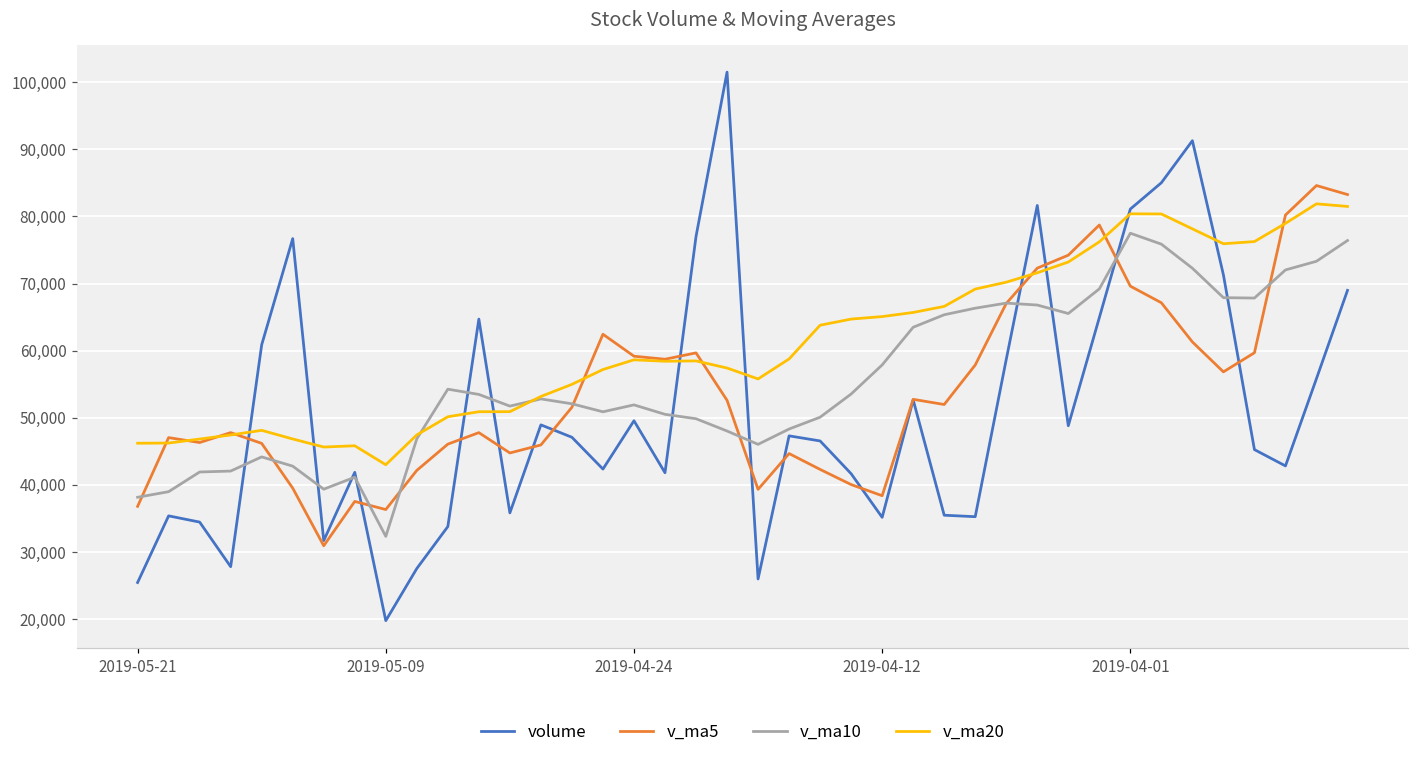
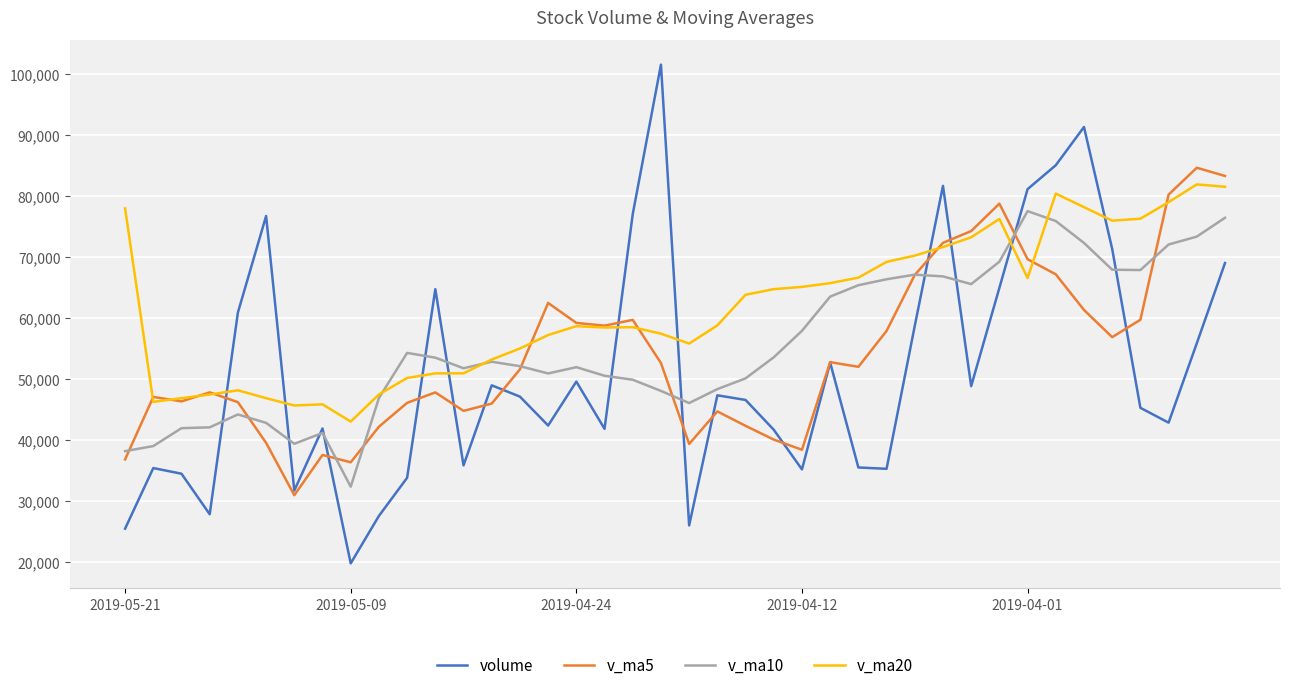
v_ma20, 2019-05-21: 46,000 -> 78,000
v_ma20, 2019-04-01: 80,000 -> 67,000
